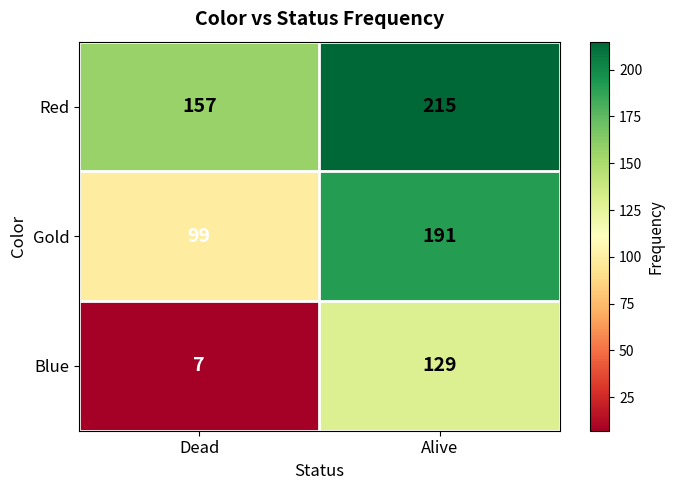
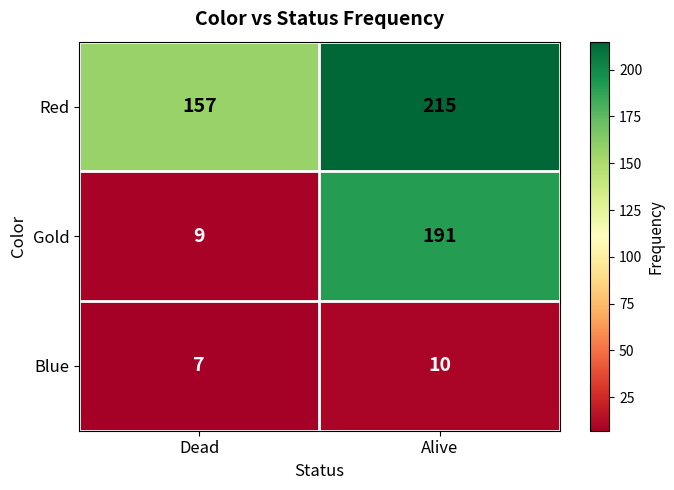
Gold, Dead: 99 -> 9
Blue, Alive: 129 -> 10
